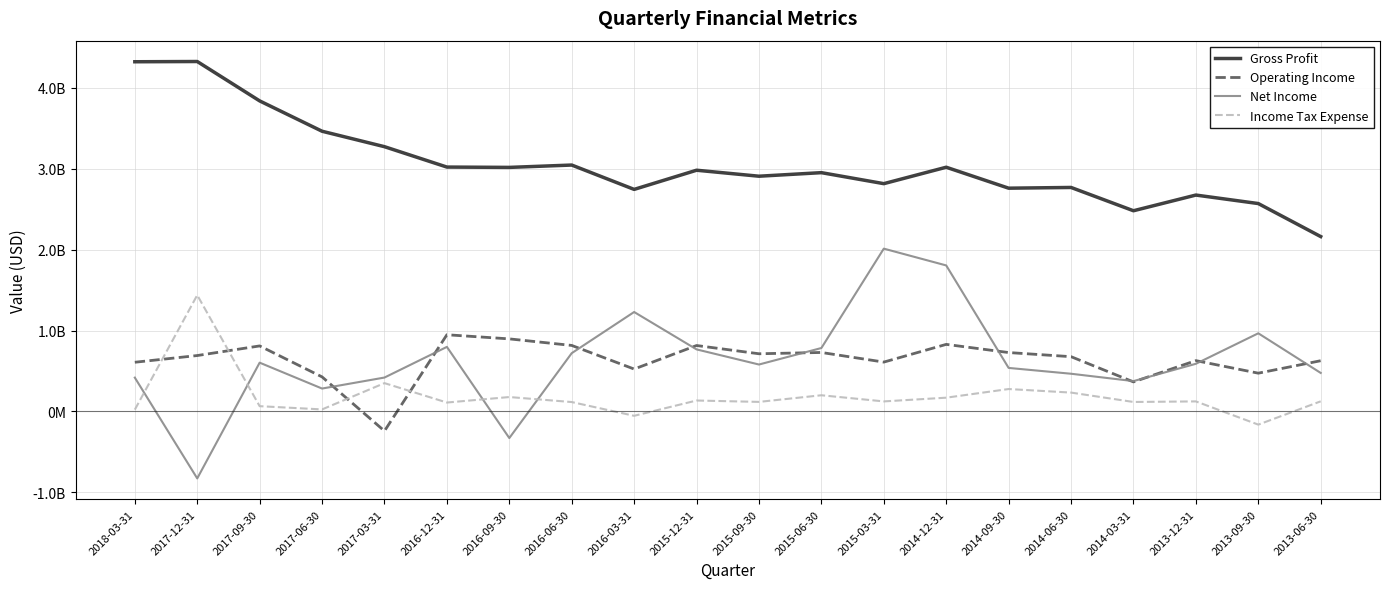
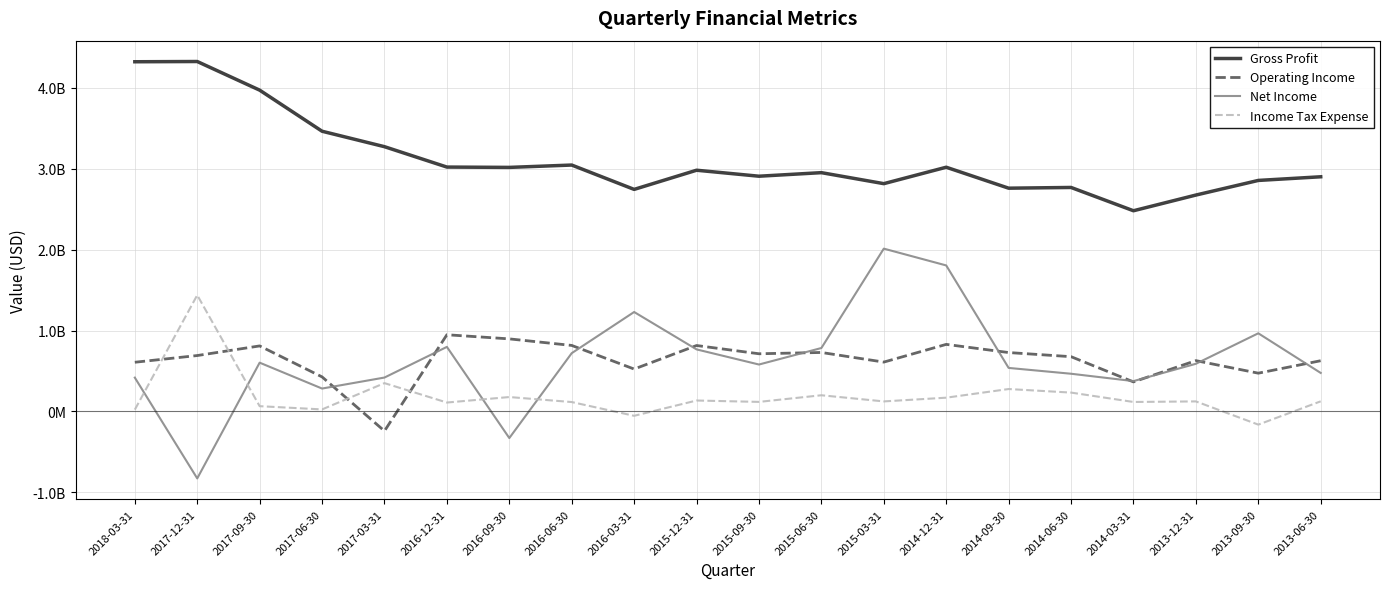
Gross Profit, 2017-09-30: 3800000000 -> 4000000000
Gross Profit, 2013-09-30: 2600000000 -> 2900000000
Gross Profit, 2013-06-30: 2200000000 -> 2900000000
